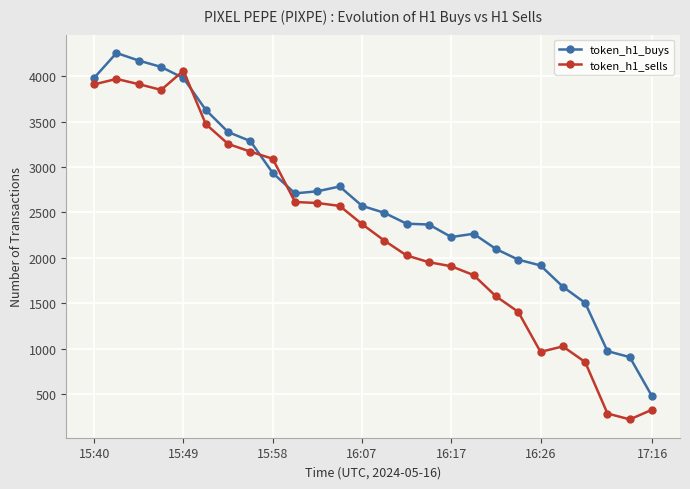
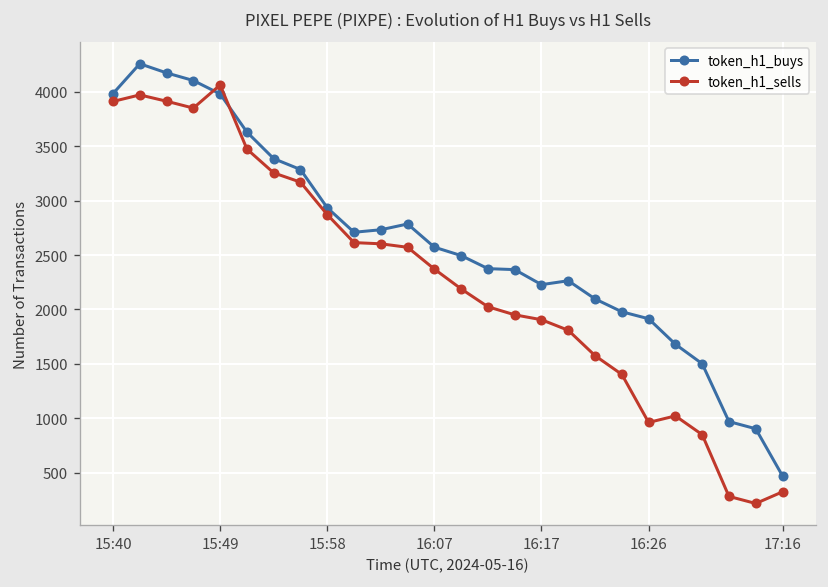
token_h1_sells, 15:58: 3100 -> 2900
